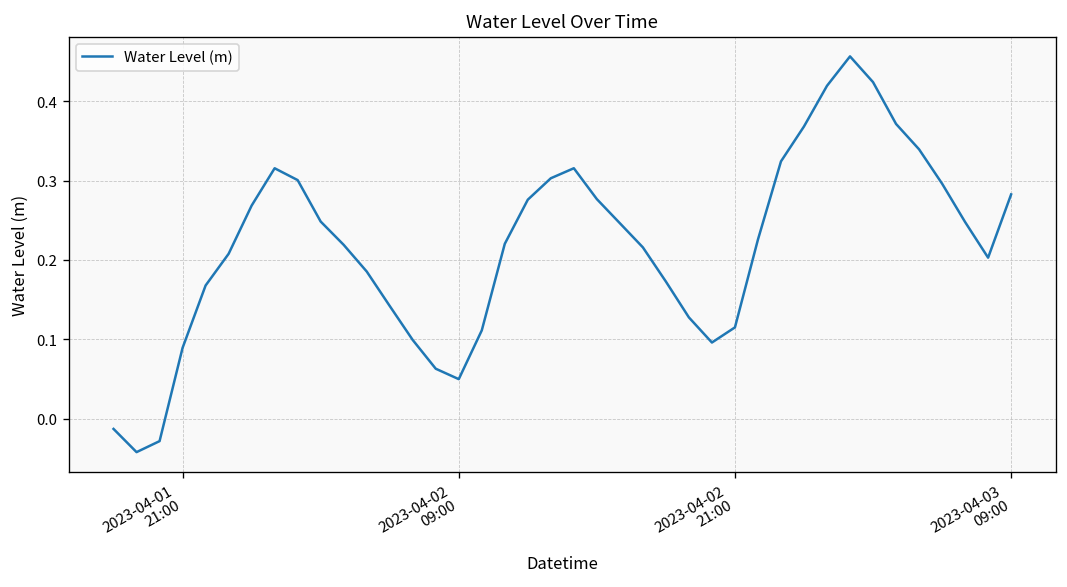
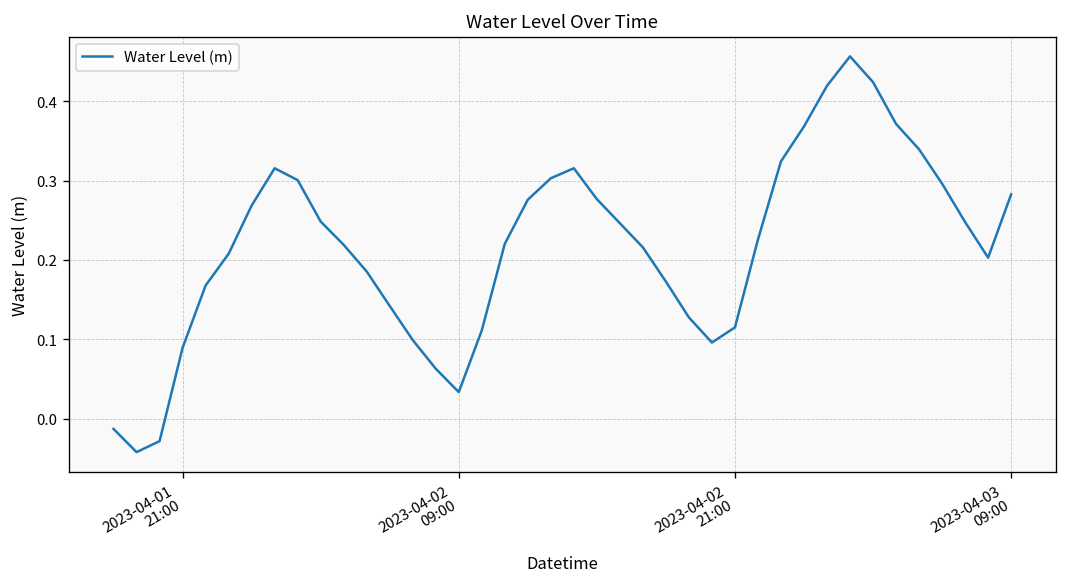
2023-04-02 09:00: 0.05 -> 0.03
